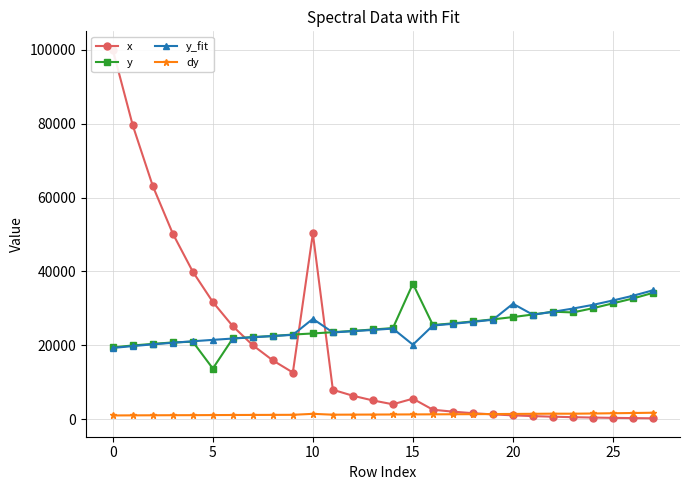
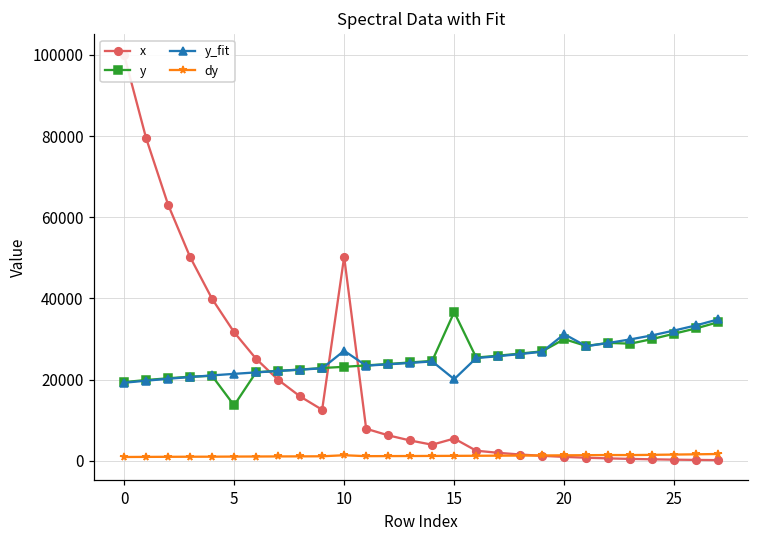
y, 20: 28000 -> 30000
